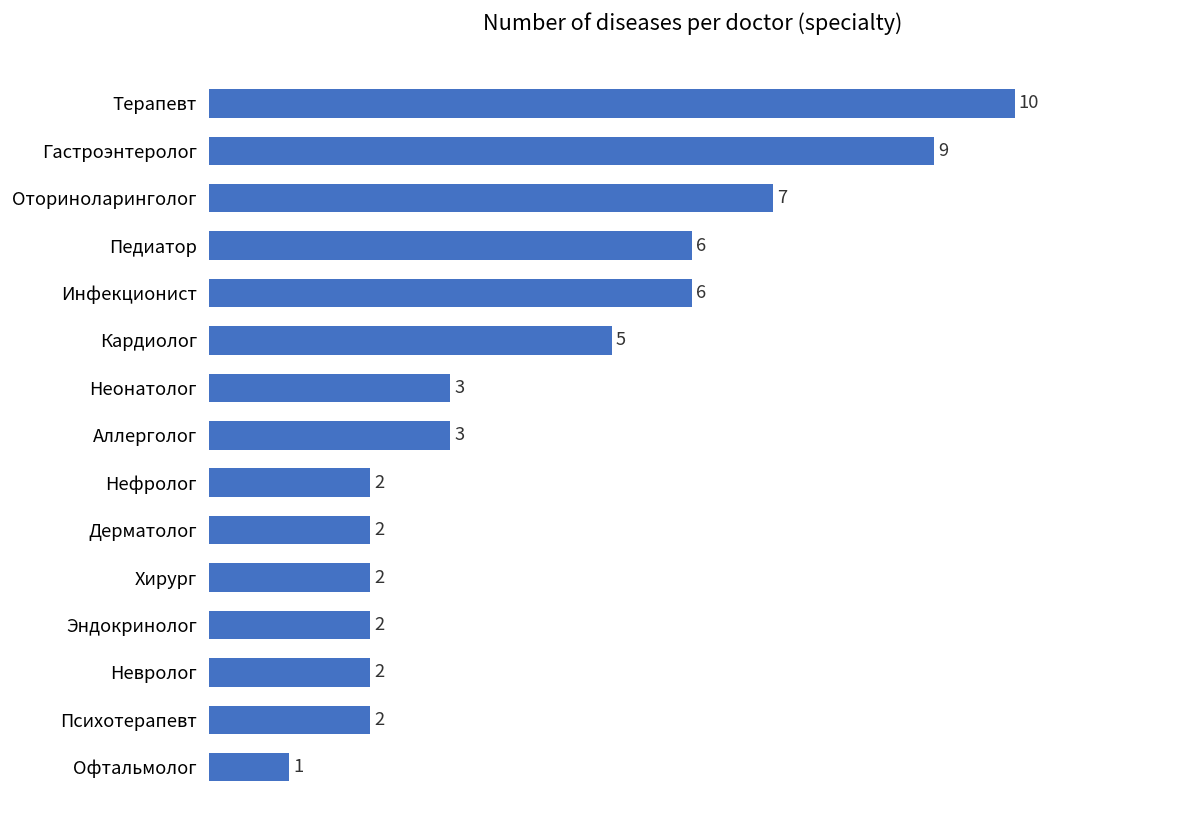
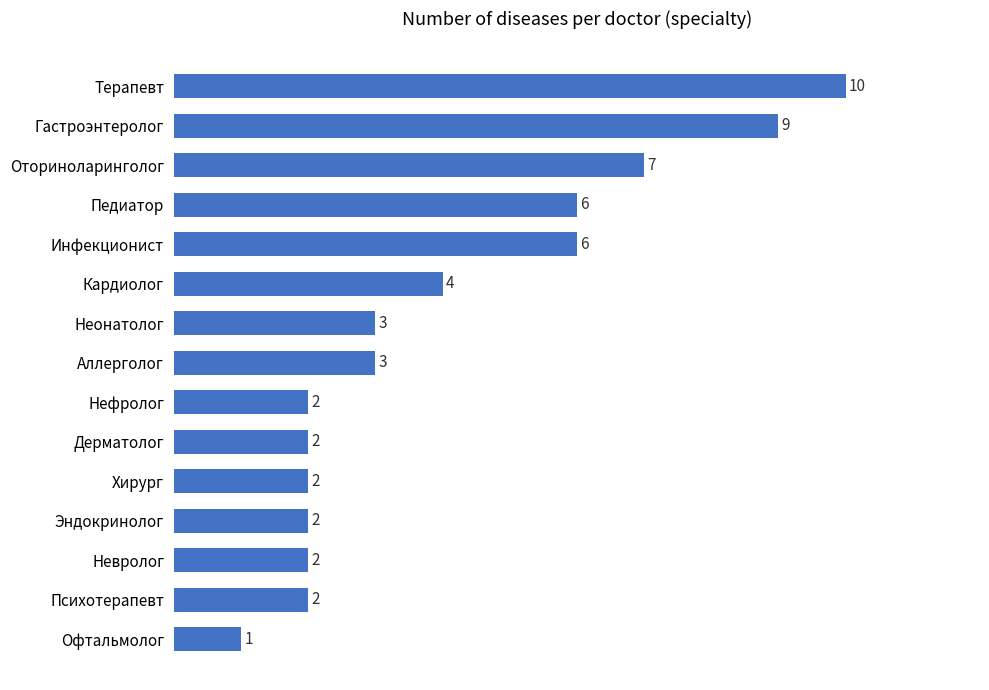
Кардиолог: 5 -> 4
